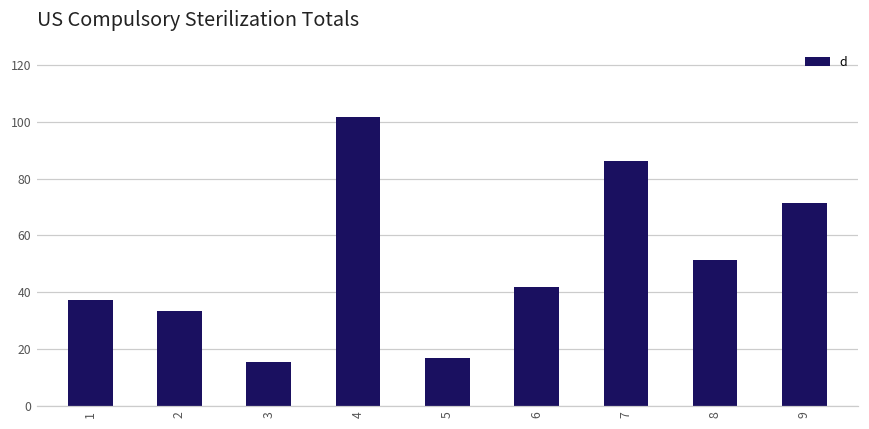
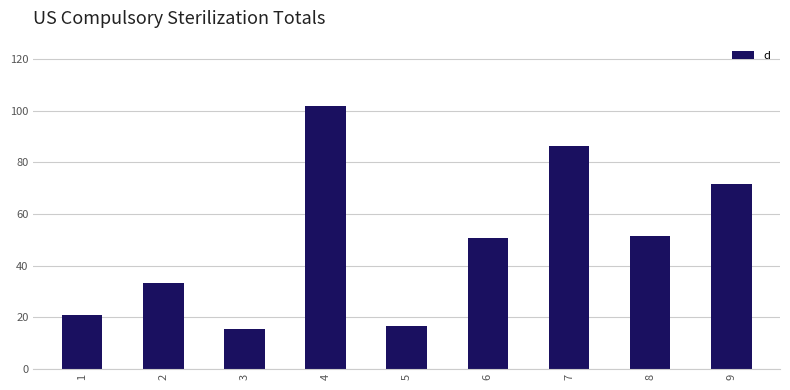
1: 37 -> 21
6: 42 -> 51
